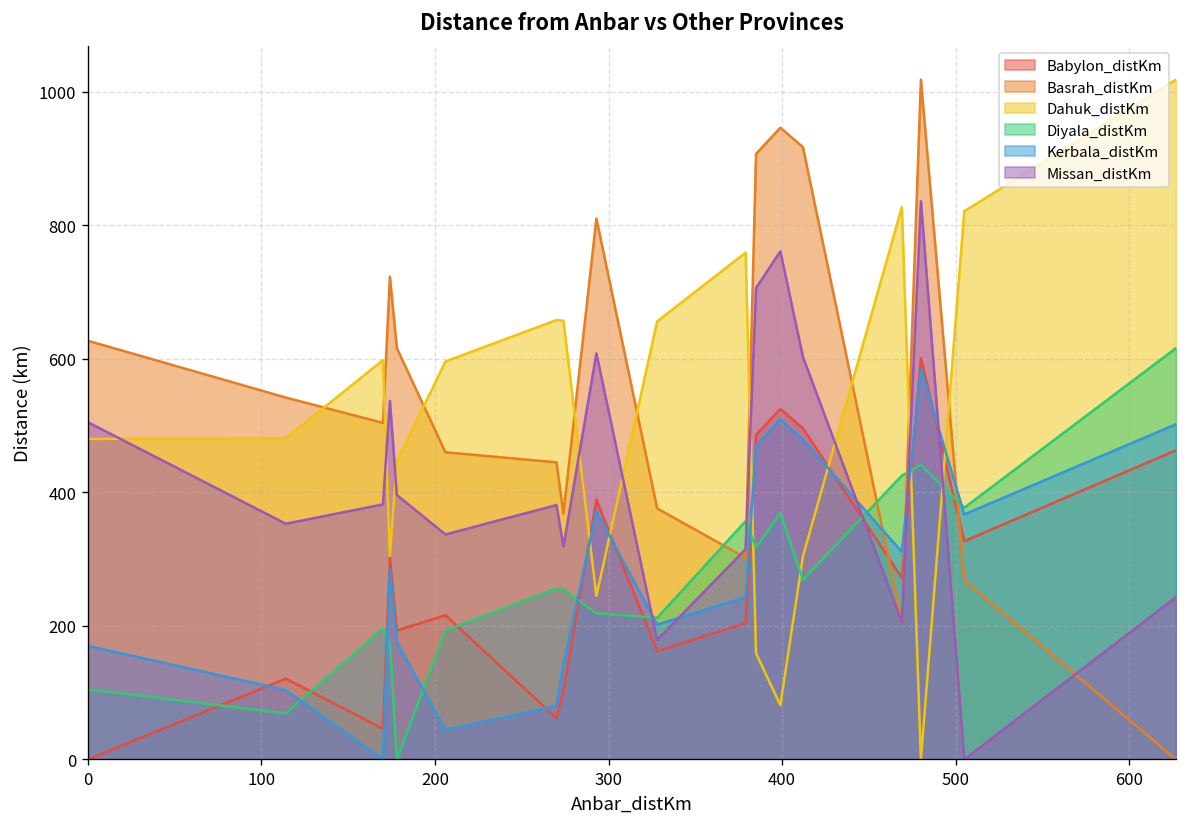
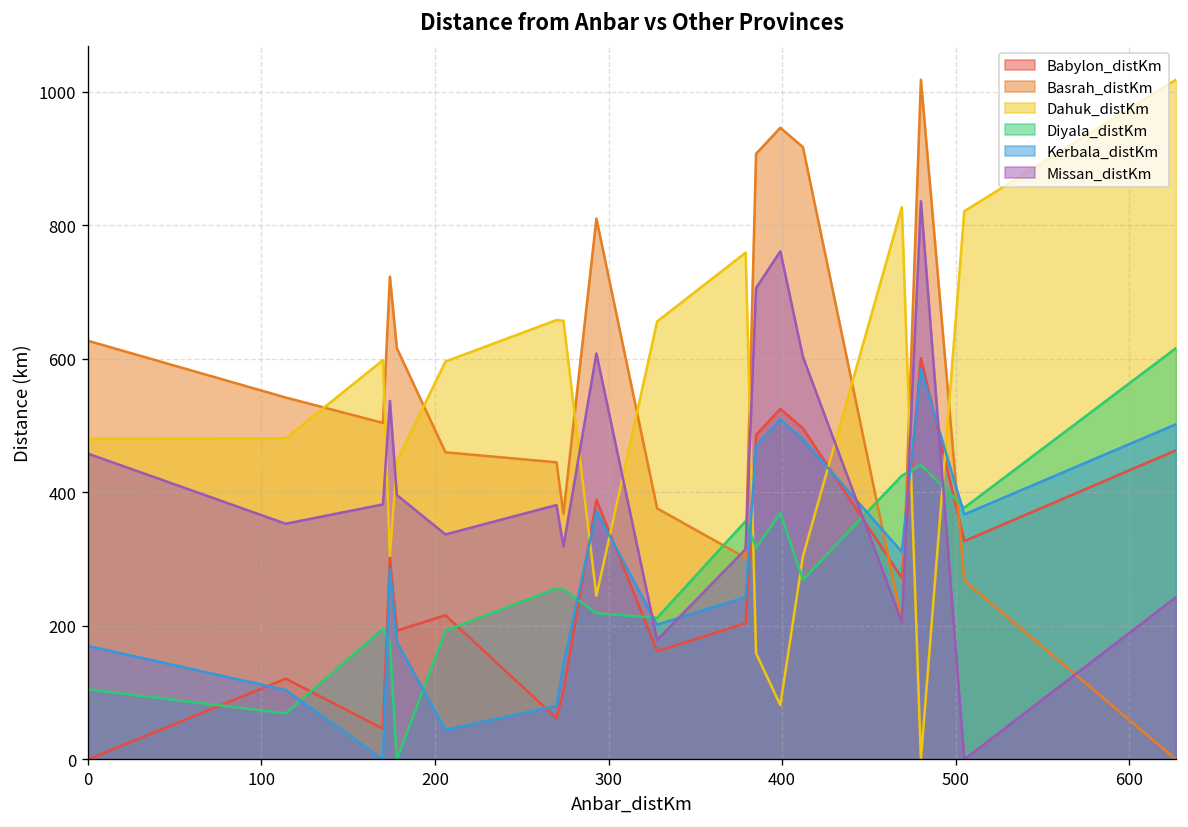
Missan_distKm, 0: 510 -> 460
